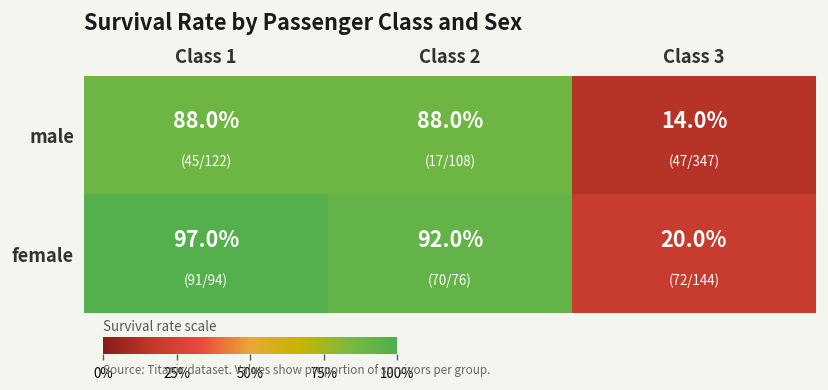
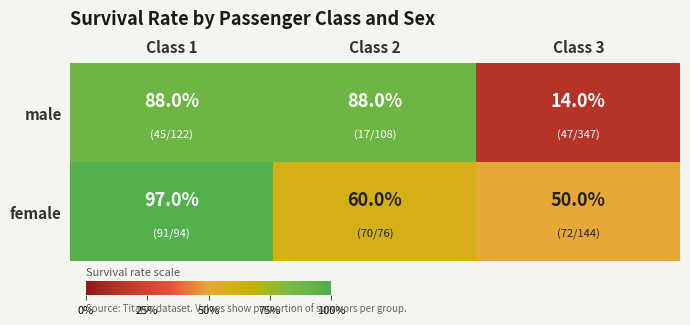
female, Class 2: 92.0% -> 60.0%
female, Class 3: 20.0% -> 50.0%
